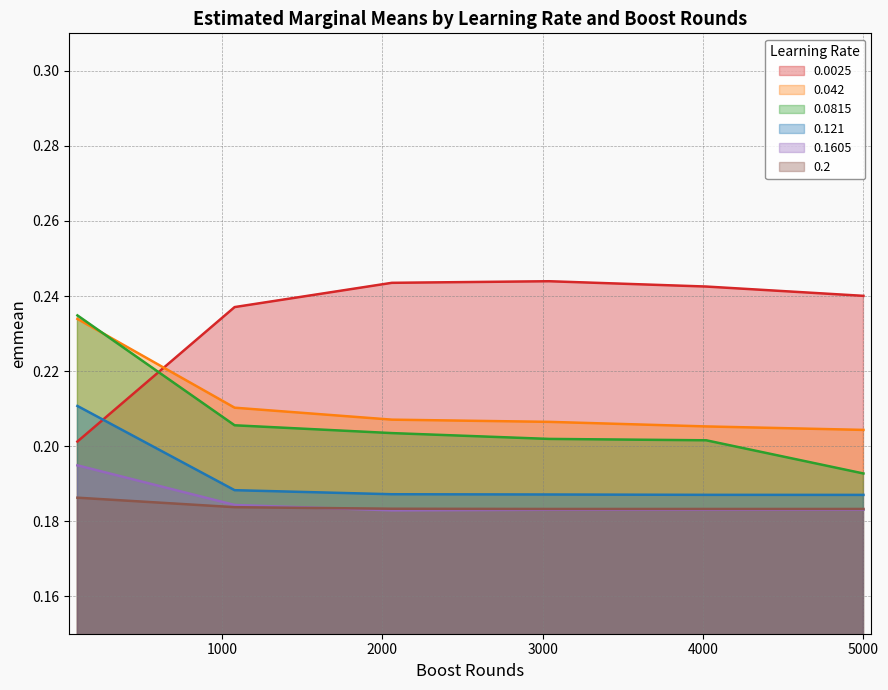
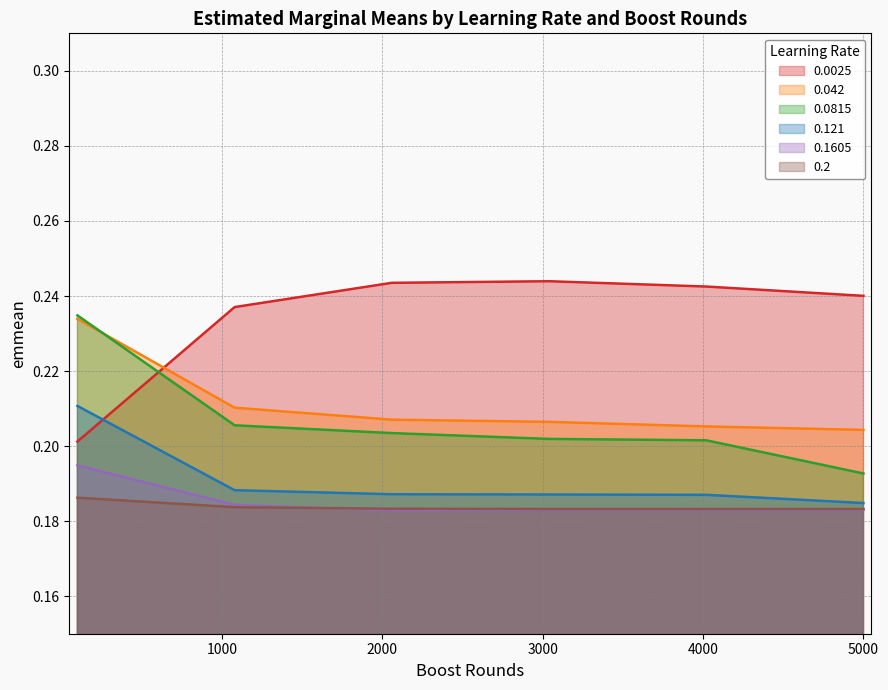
0.121, 5000: 0.187 -> 0.185
